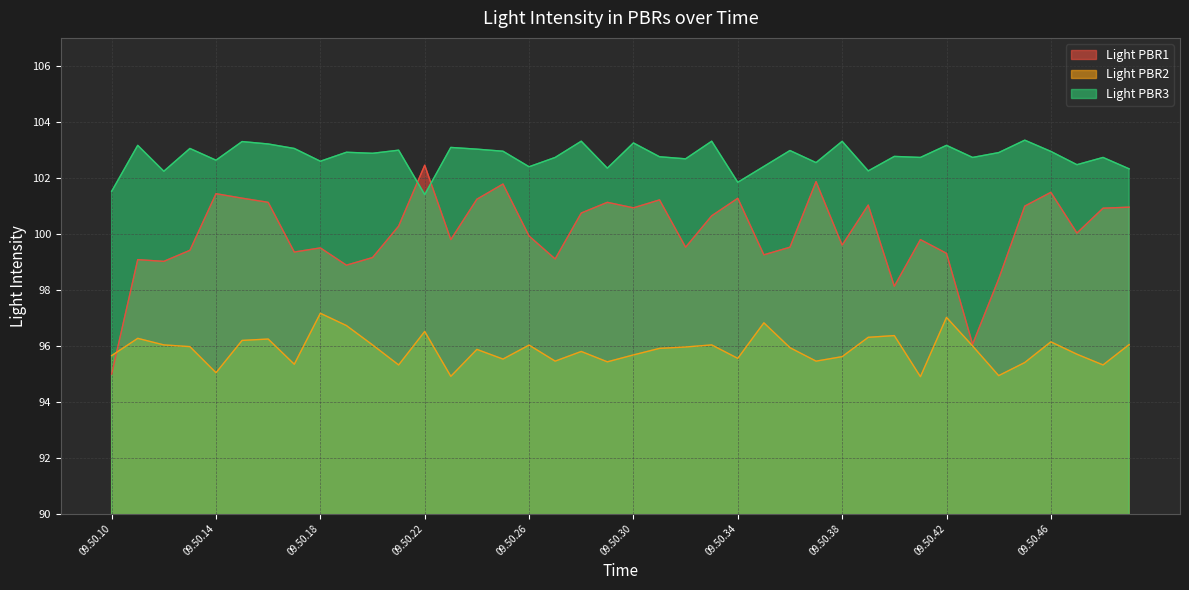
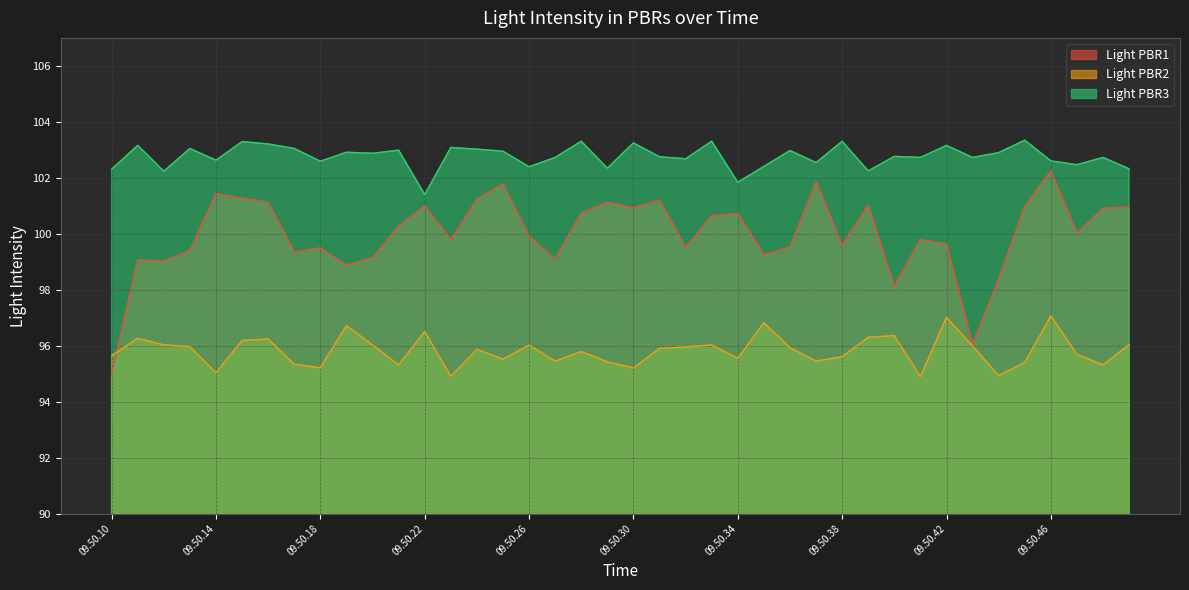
Light PBR3, 09.50.10: 101.5 -> 102.3
Light PBR2, 09.50.18: 97.2 -> 95.2
Light PBR1, 09.50.22: 102.4 -> 101.0
Light PBR2, 09.50.30: 95.7 -> 95.2
Light PBR1, 09.50.34: 101.3 -> 100.7
Light PBR1, 09.50.42: 99.3 -> 99.6
Light PBR1, 09.50.46: 101.5 -> 102.3
Light PBR2, 09.50.46: 96.1 -> 97.1
Light PBR3, 09.50.46: 102.9 -> 102.6
